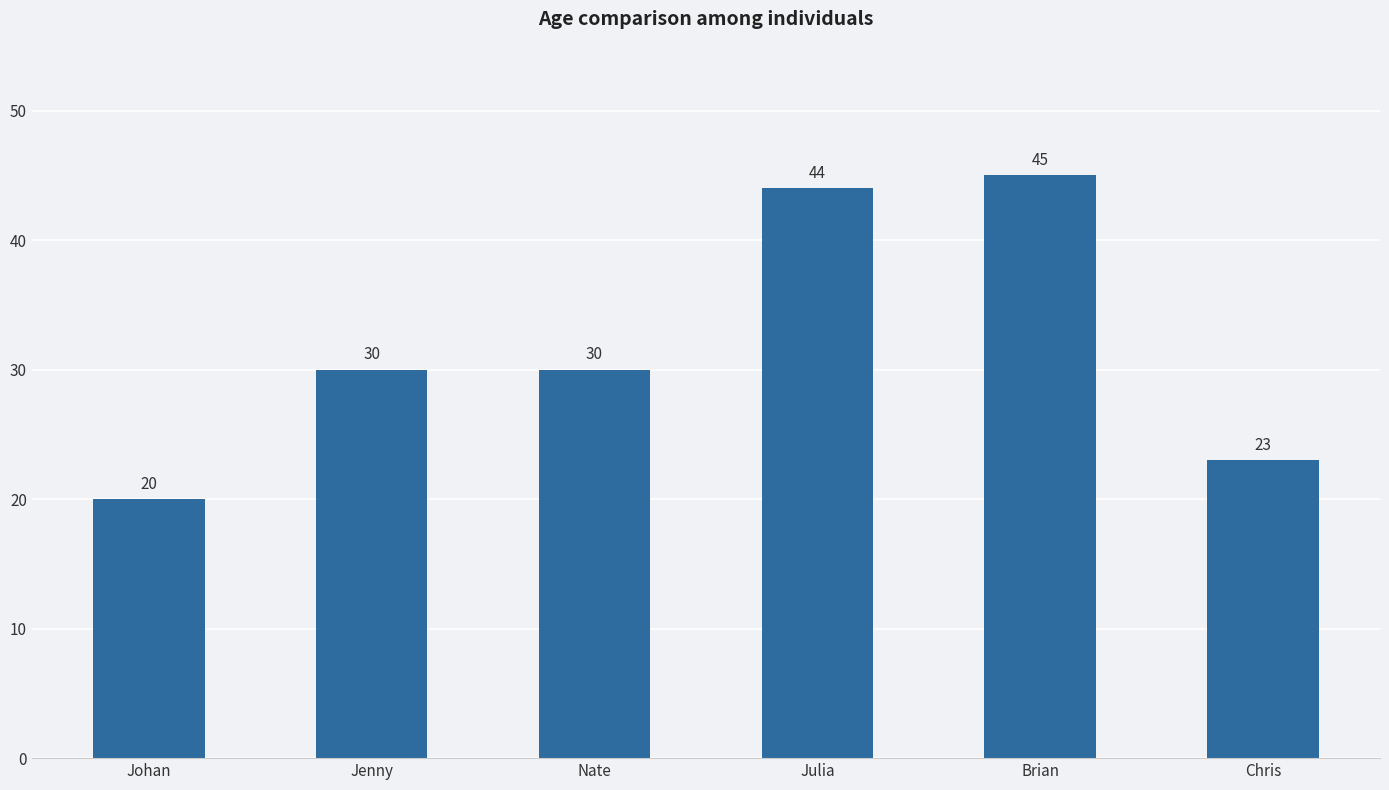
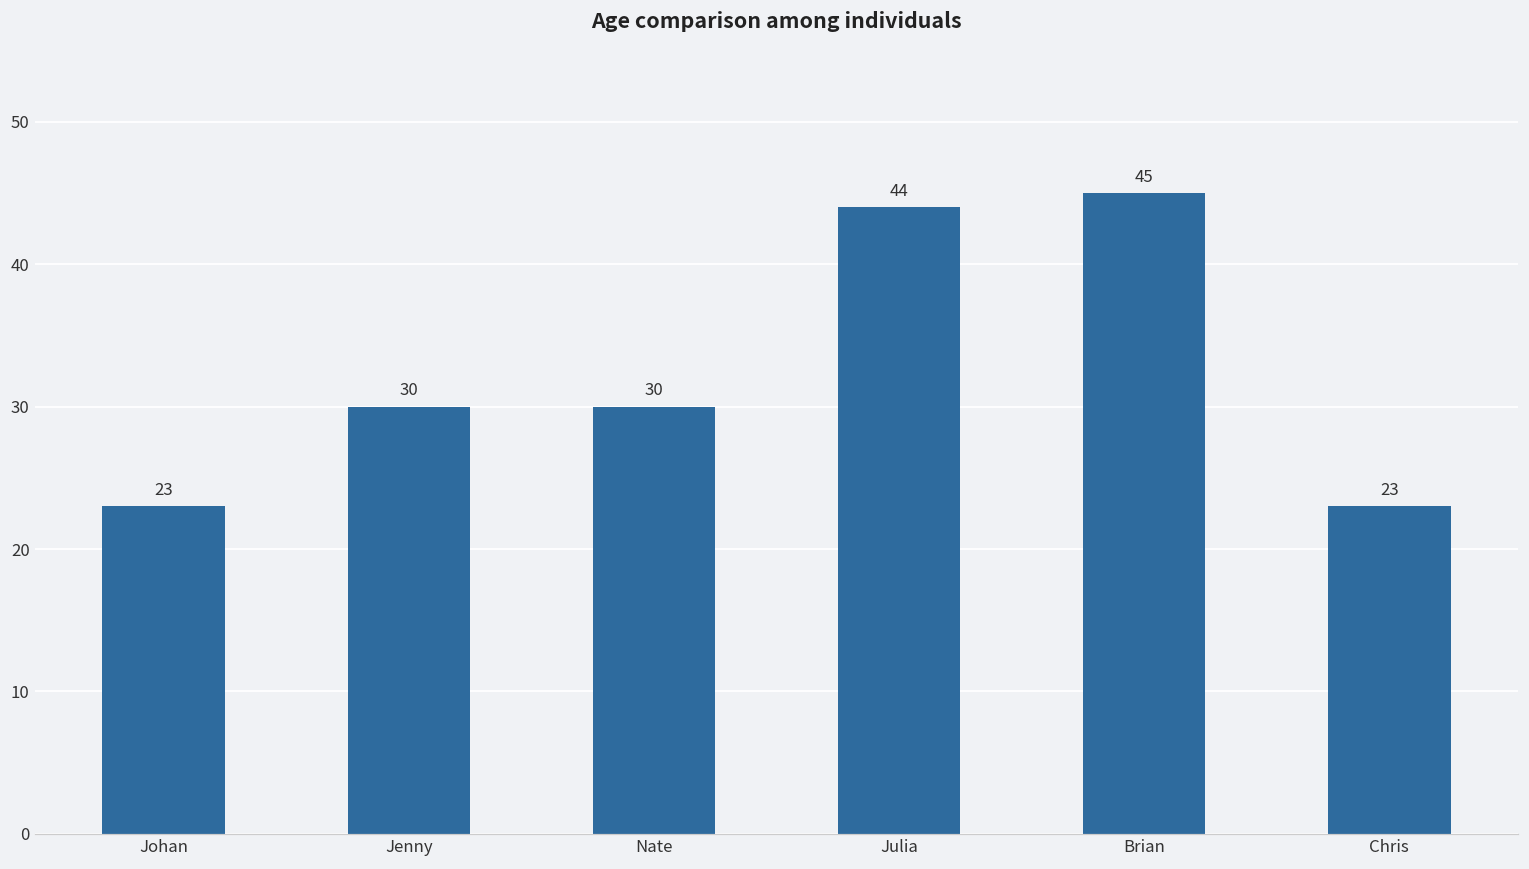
Johan: 20 -> 23
